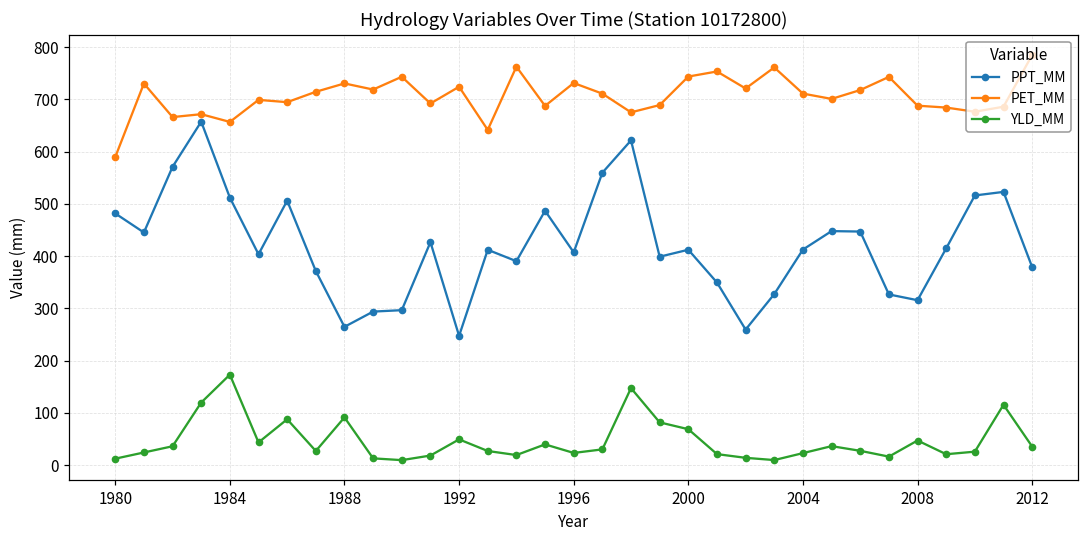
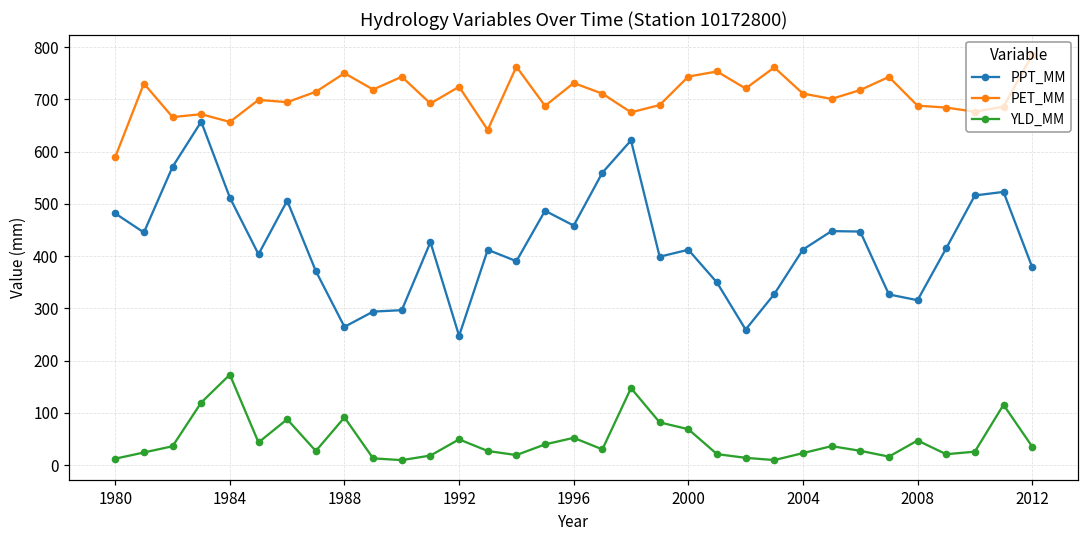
PET_MM, 1988: 730 -> 750
PPT_MM, 1996: 410 -> 460
YLD_MM, 1996: 20 -> 50
